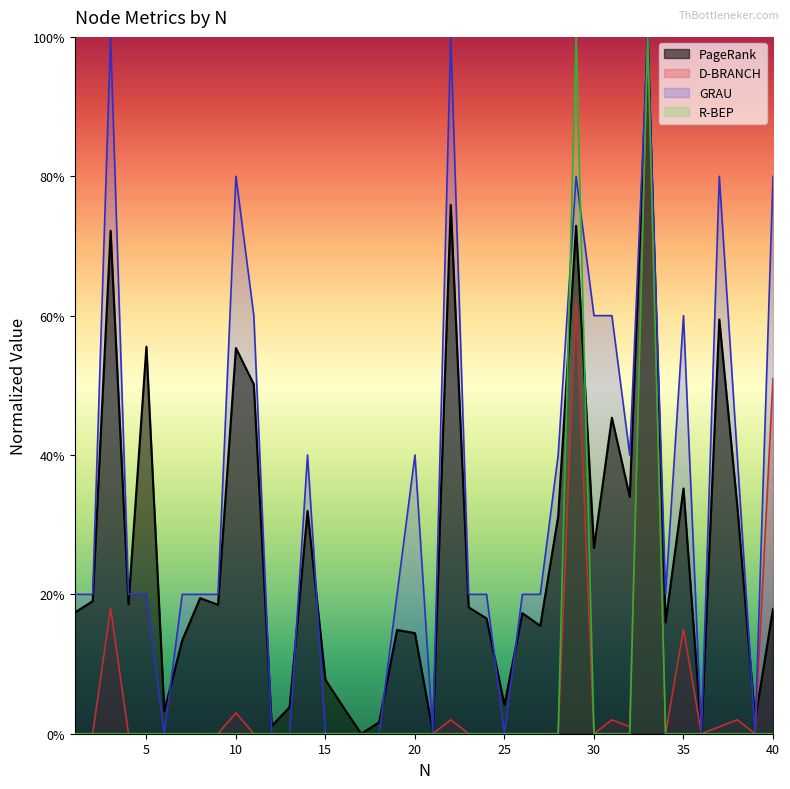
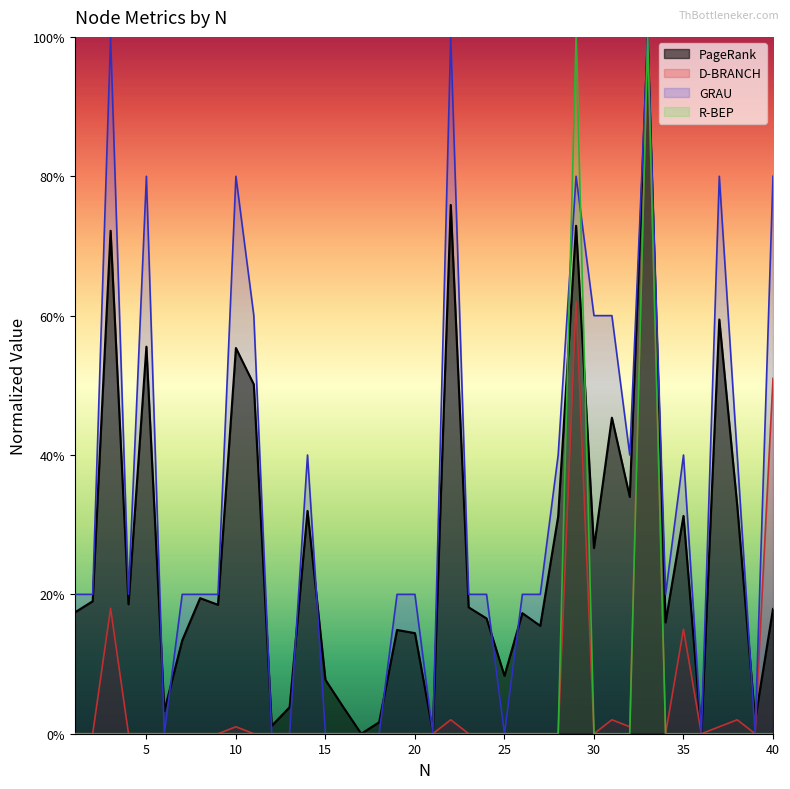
GRAU, 5: 20% -> 80%
D-BRANCH, 10: 3% -> 1%
GRAU, 20: 40% -> 20%
PageRank, 25: 4% -> 8%
PageRank, 35: 35% -> 31%
GRAU, 35: 60% -> 40%
